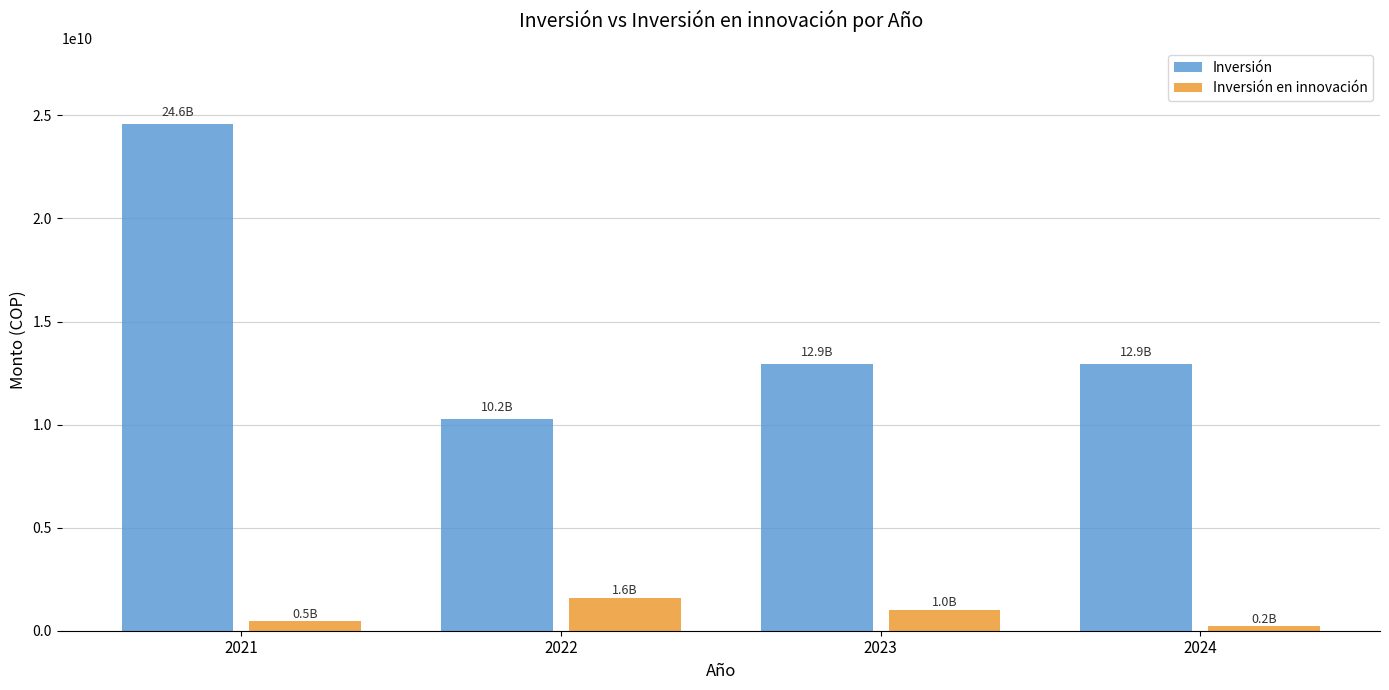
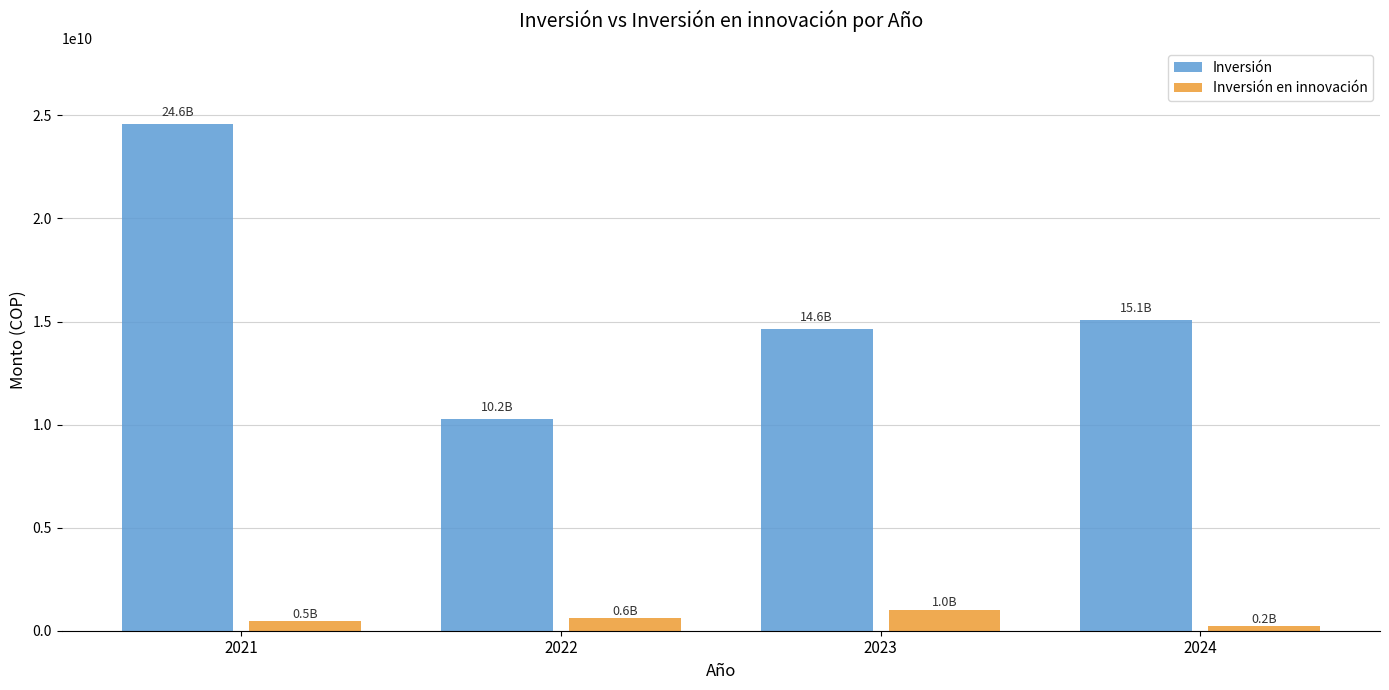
Inversión en innovación, 2022: 1.6B -> 0.6B
Inversión, 2023: 12.9B -> 14.6B
Inversión, 2024: 12.9B -> 15.1B
